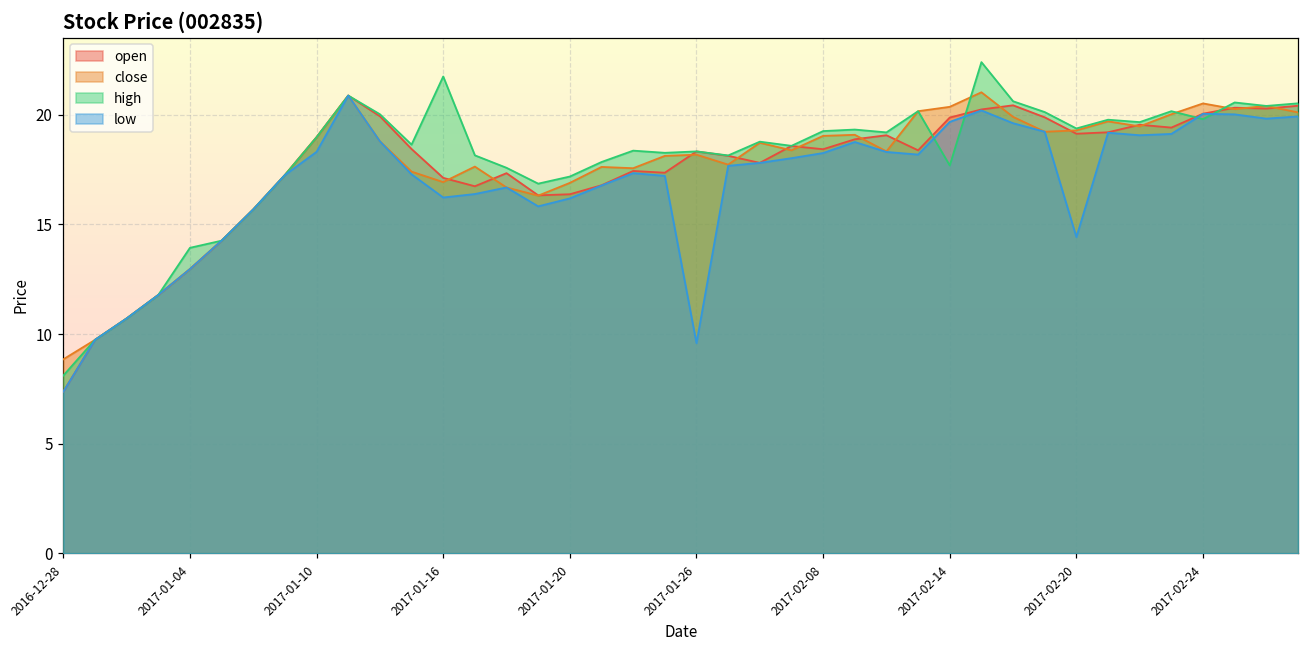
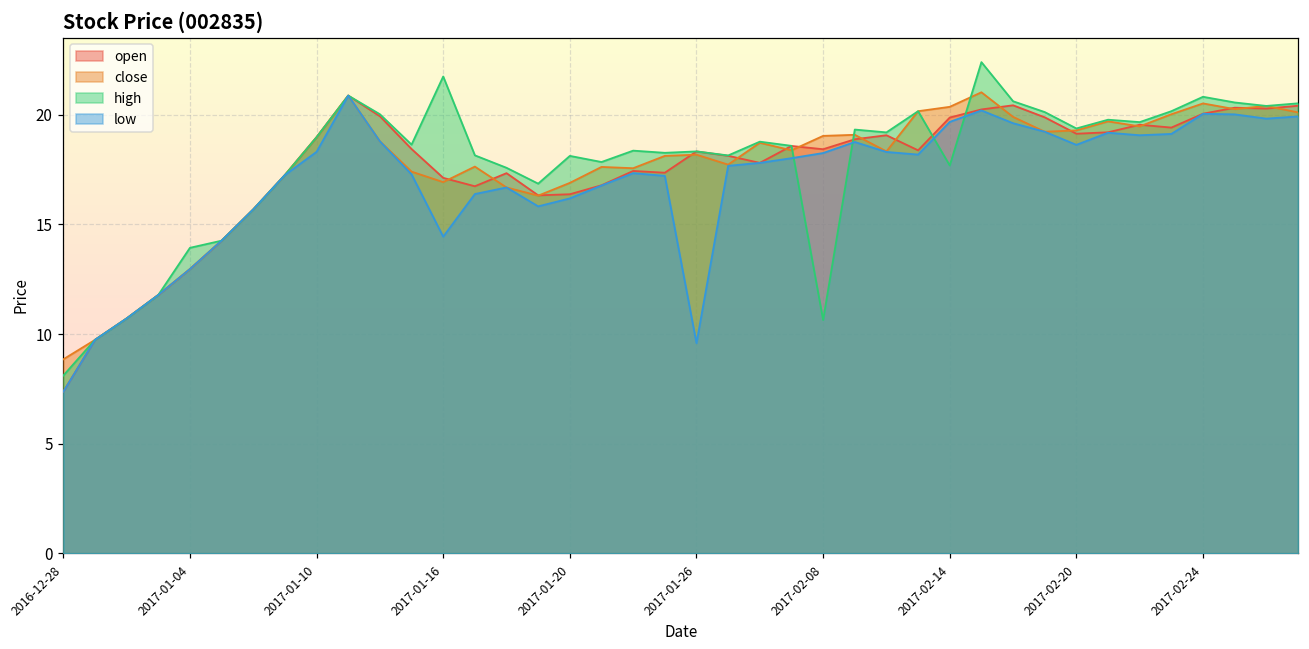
low, 2017-01-16: 16.2 -> 14.4
high, 2017-01-20: 17.2 -> 18.1
high, 2017-02-08: 19.3 -> 10.6
low, 2017-02-20: 14.4 -> 18.6
high, 2017-02-24: 19.8 -> 20.8
